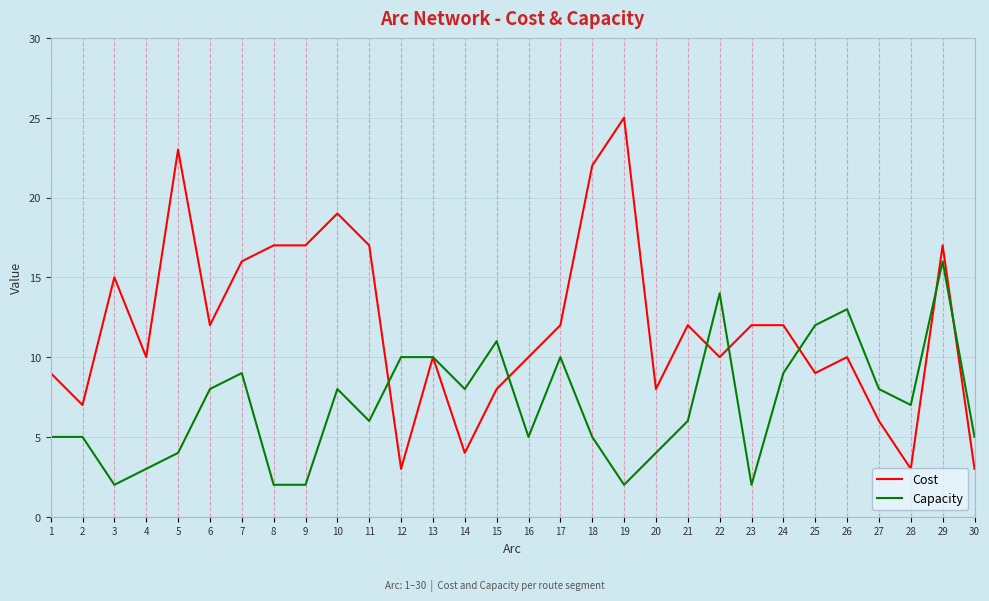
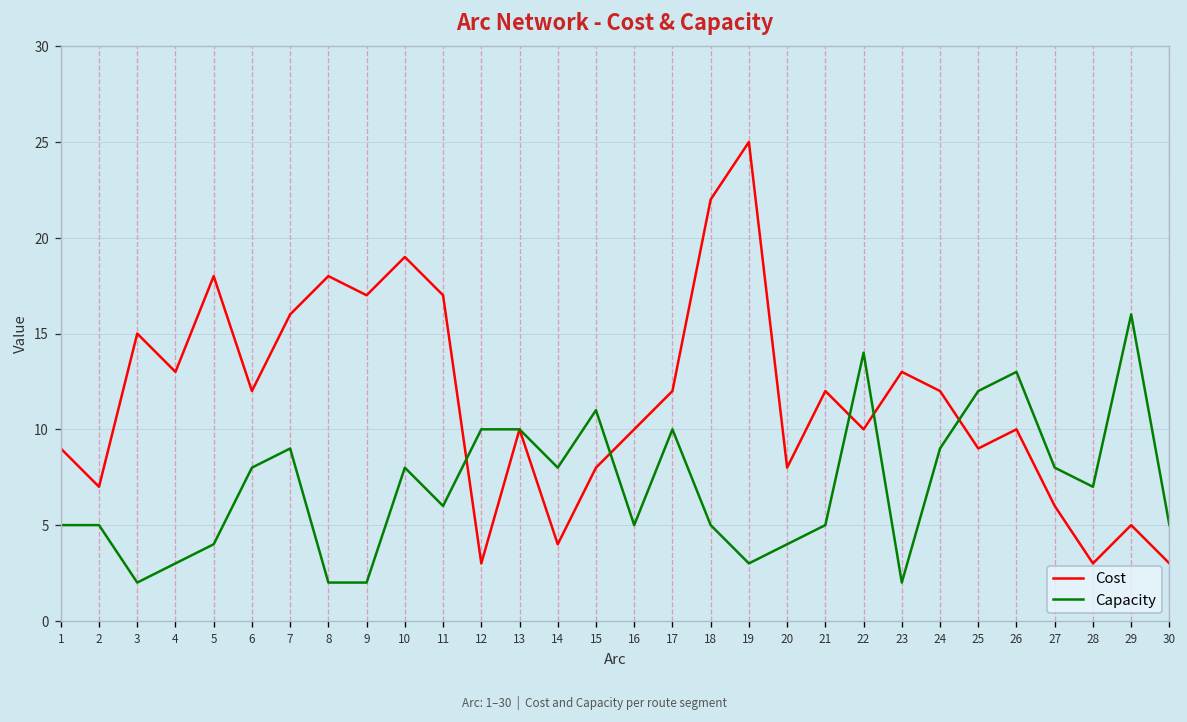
Cost, 4: 10 -> 13
Cost, 5: 23 -> 18
Cost, 8: 17 -> 18
Capacity, 19: 2 -> 3
Capacity, 21: 6 -> 5
Cost, 23: 12 -> 13
Cost, 29: 17 -> 5
